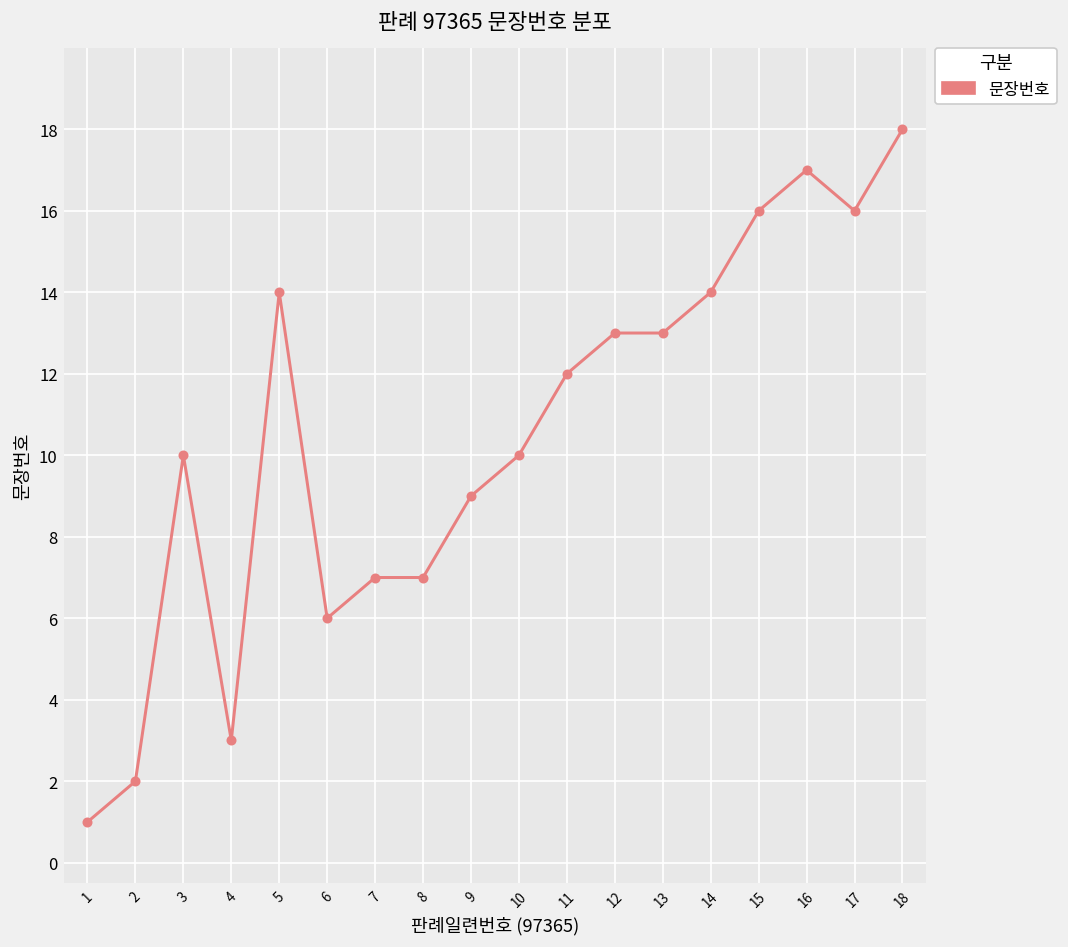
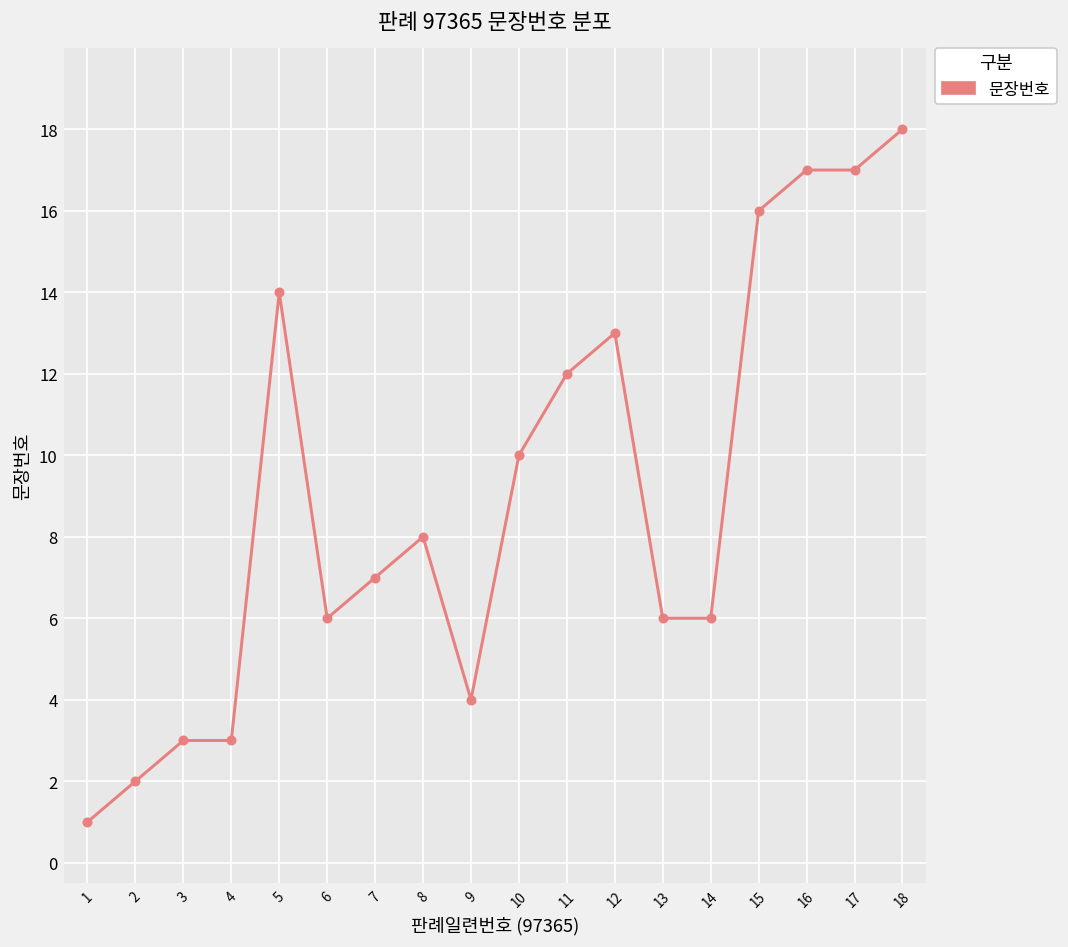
3: 10 -> 3
8: 7 -> 8
9: 9 -> 4
13: 13 -> 6
14: 14 -> 6
17: 16 -> 17
